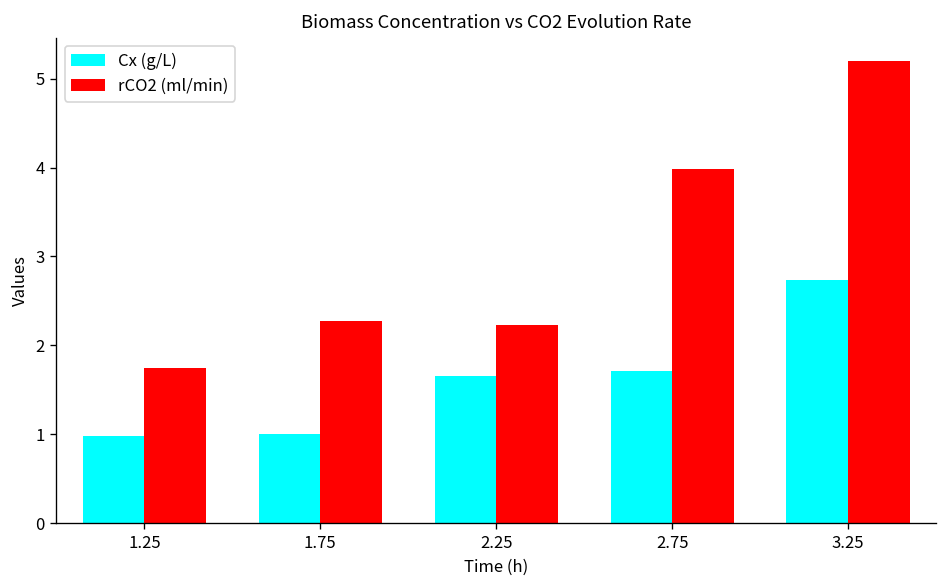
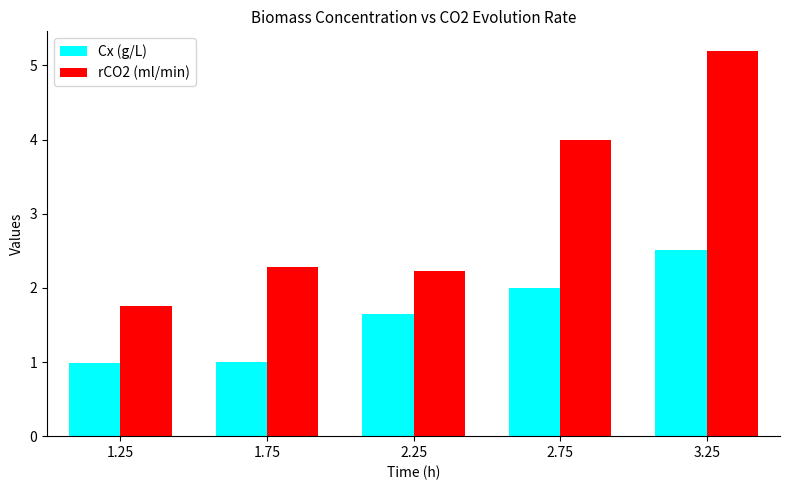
Cx (g/L), 2.75: 1.7 -> 2.0
Cx (g/L), 3.25: 2.7 -> 2.5
